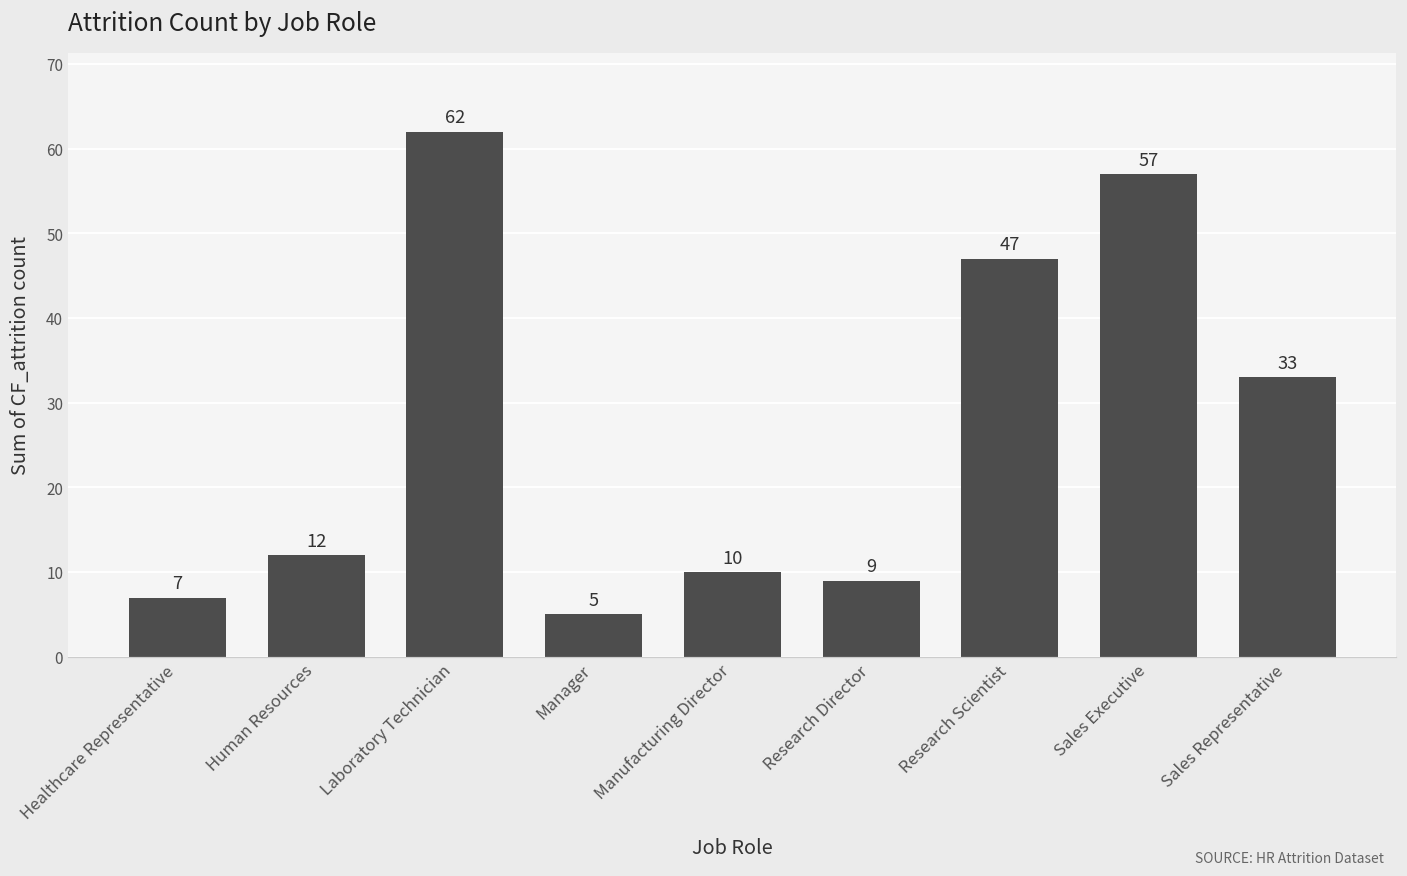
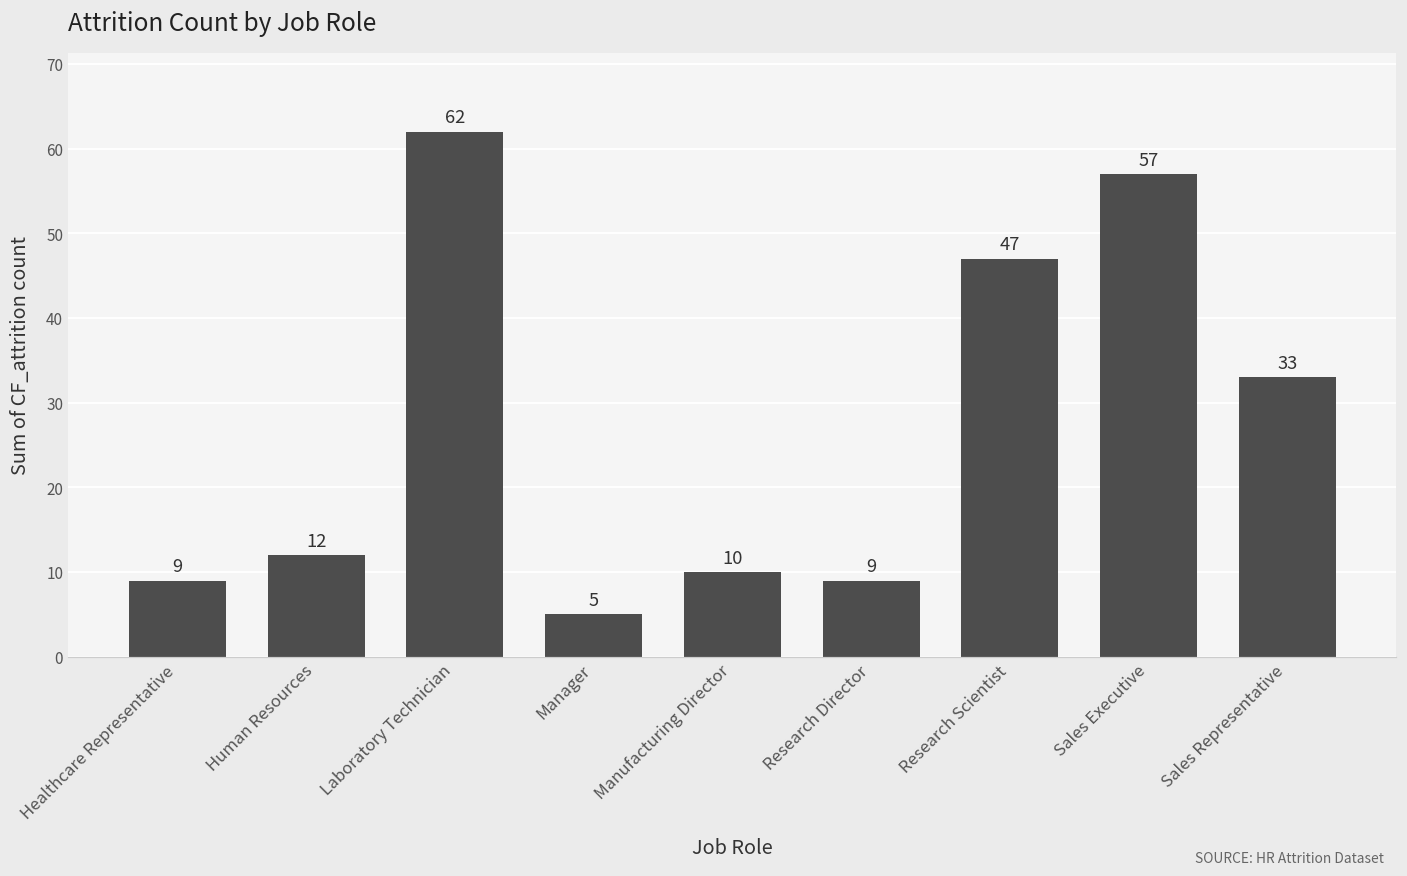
Healthcare Representative: 7 -> 9
